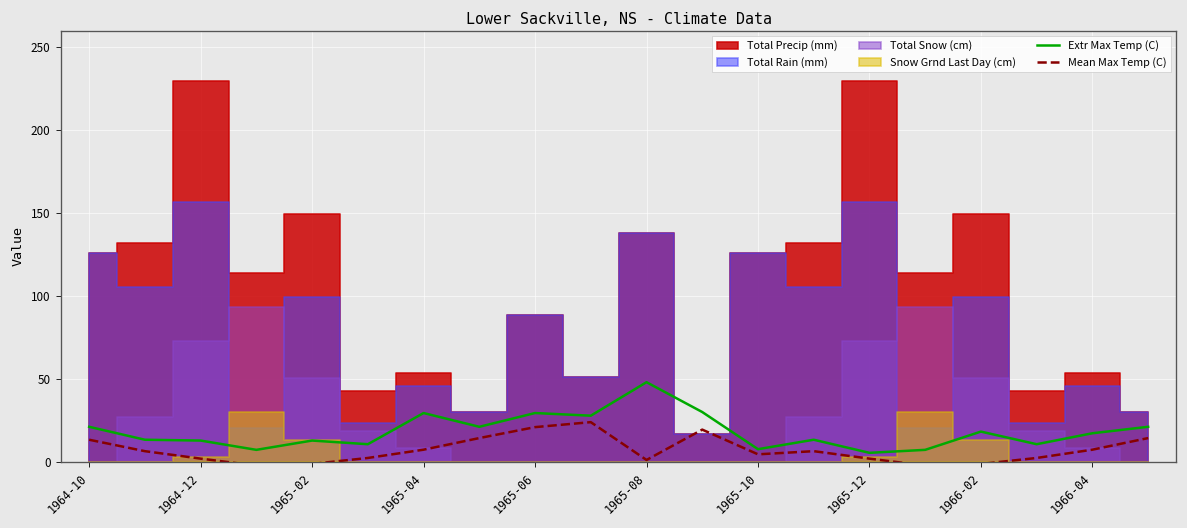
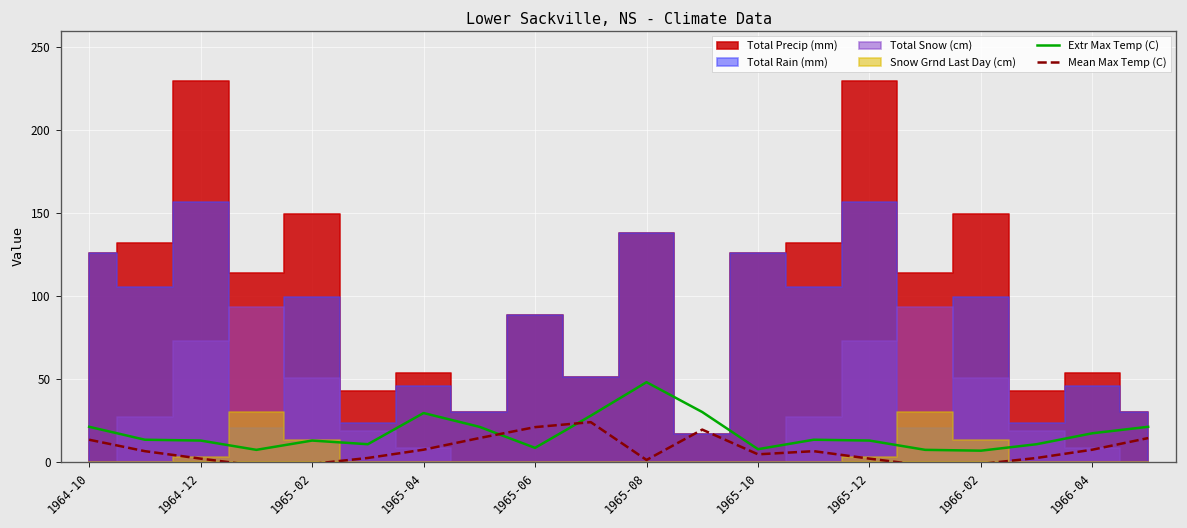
Extr Max Temp (C), 1965-06: 29 -> 8
Extr Max Temp (C), 1965-12: 5 -> 13
Extr Max Temp (C), 1966-02: 18 -> 7
